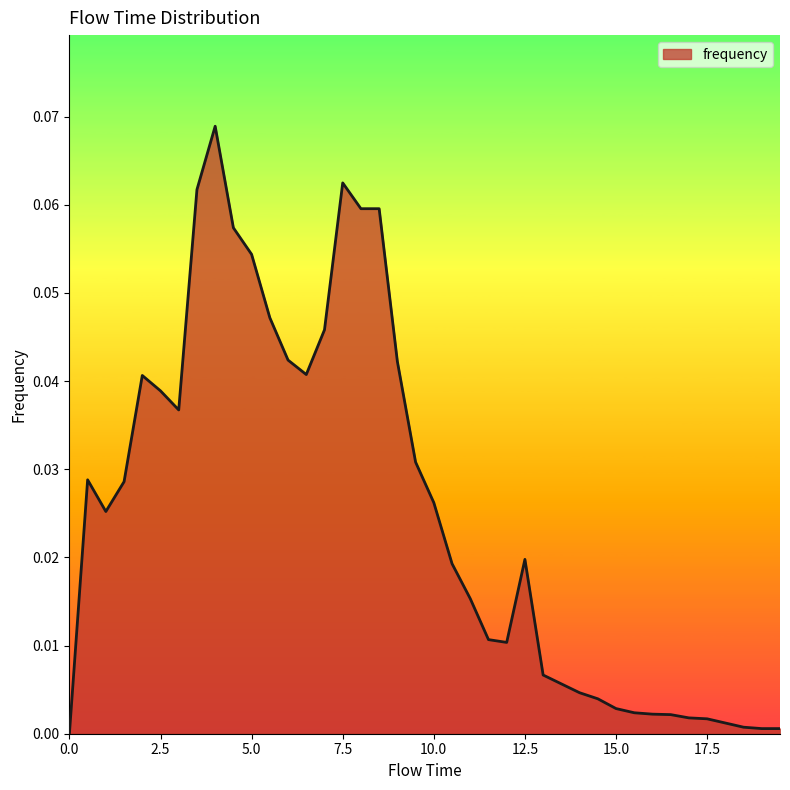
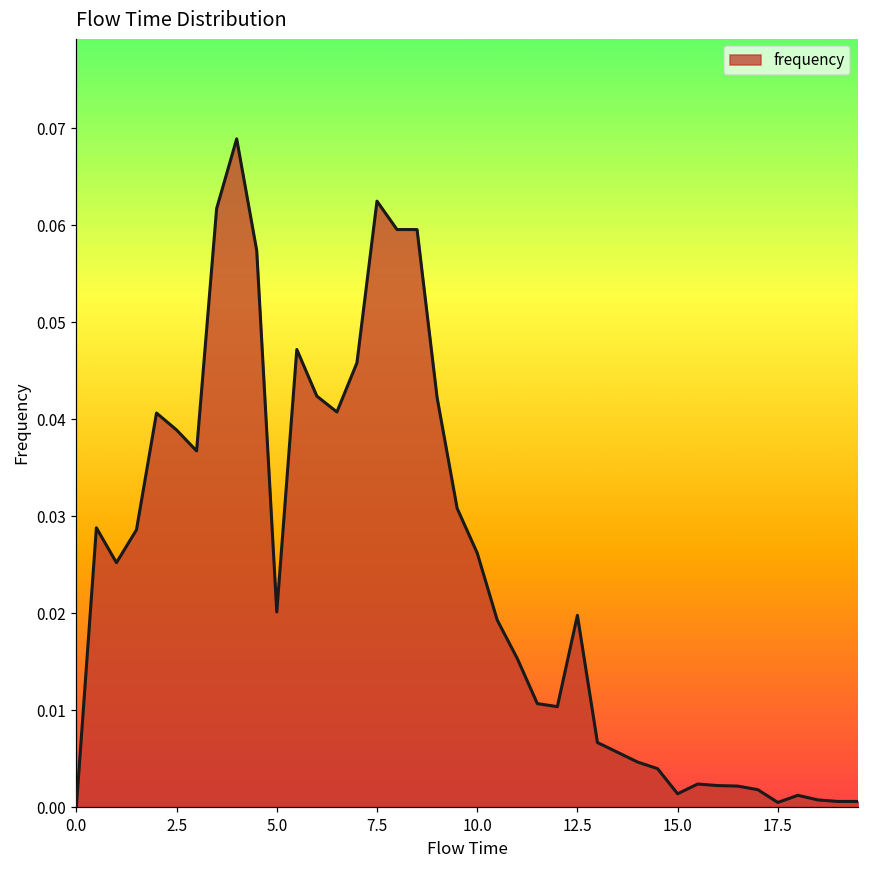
5.0: 0.054 -> 0.020
15.0: 0.003 -> 0.001
17.5: 0.002 -> 0.000
